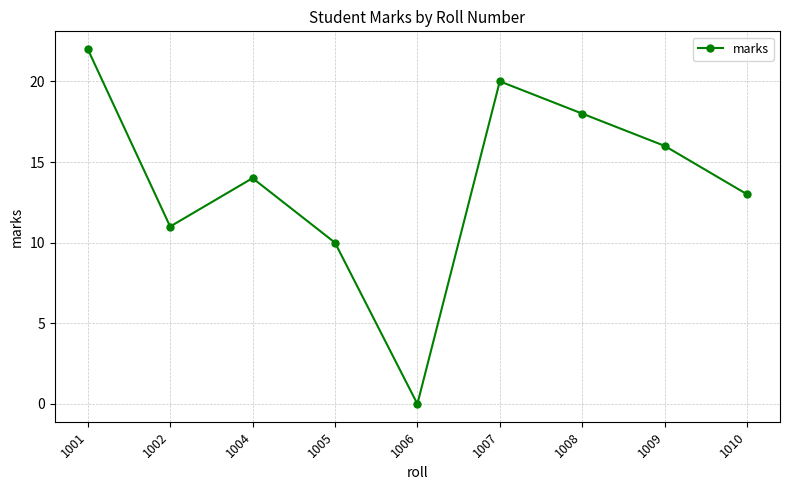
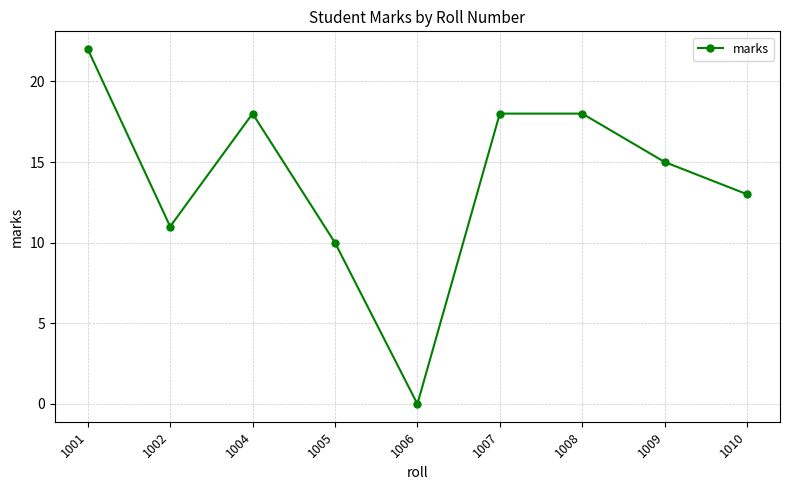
1004: 14 -> 18
1007: 20 -> 18
1009: 16 -> 15
